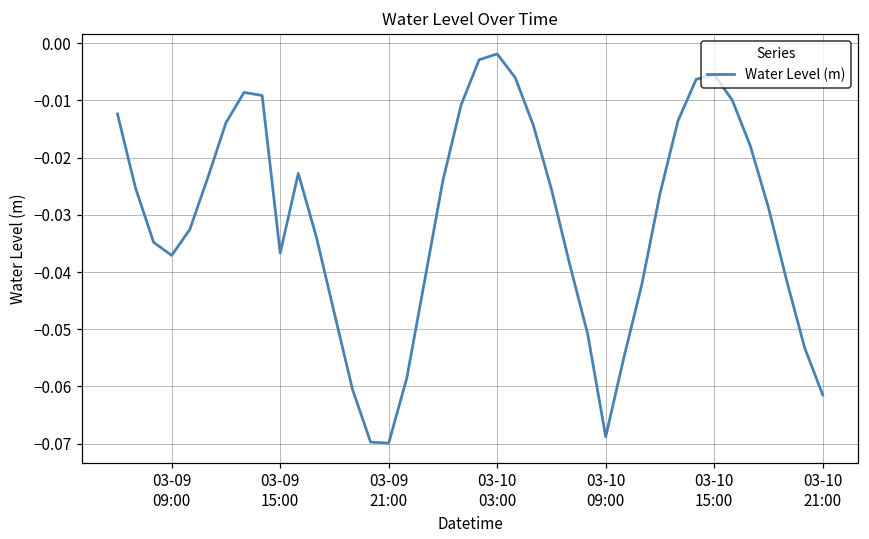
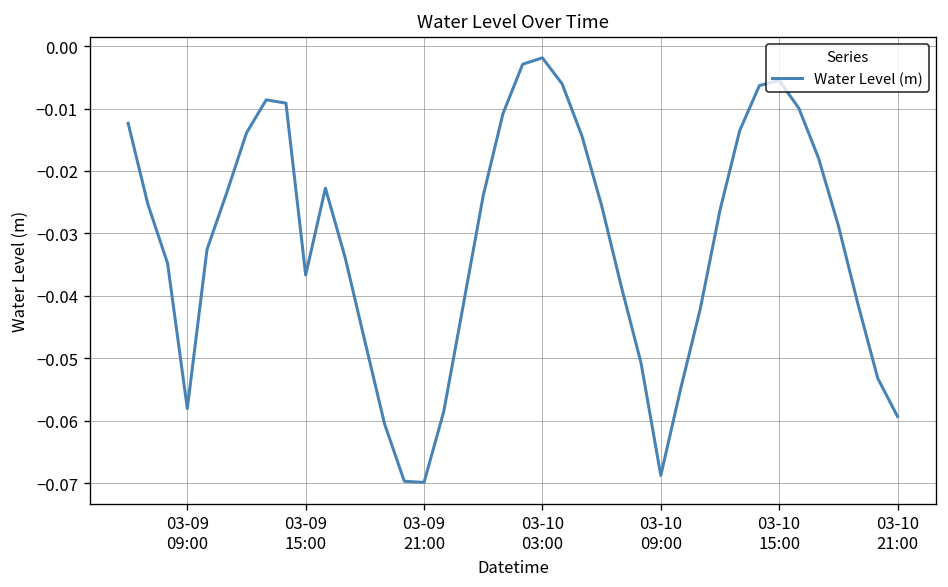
03-09 09:00: -0.037 -> -0.058
03-10 21:00: -0.061 -> -0.059
